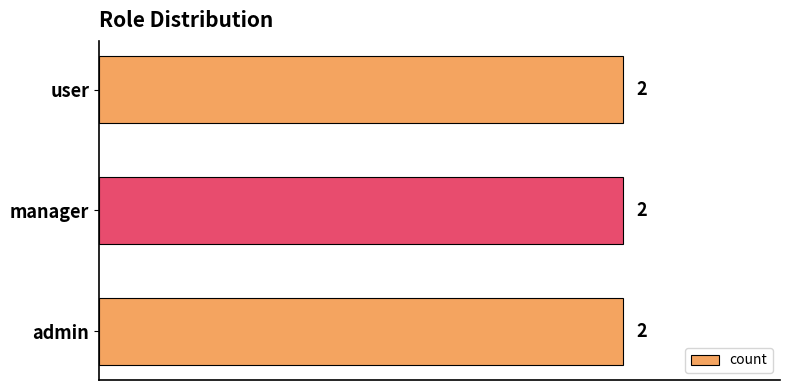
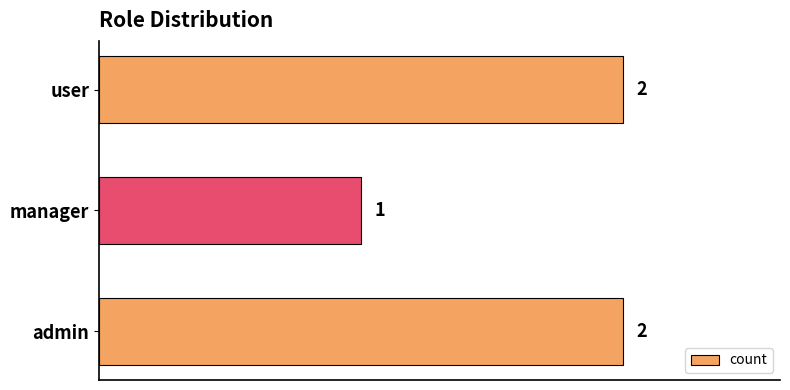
manager: 2 -> 1
